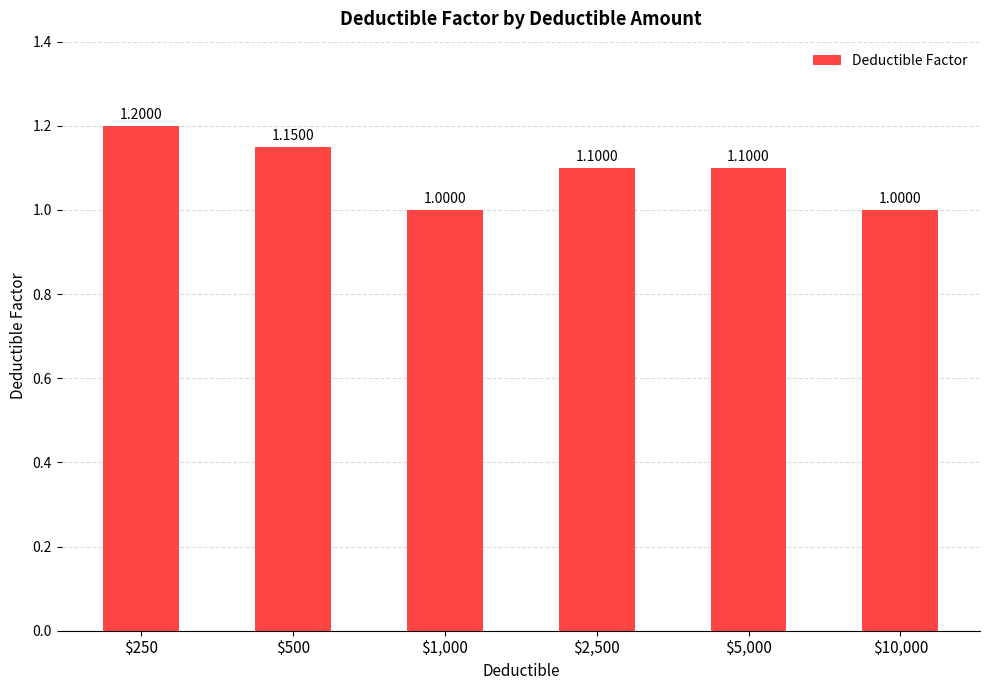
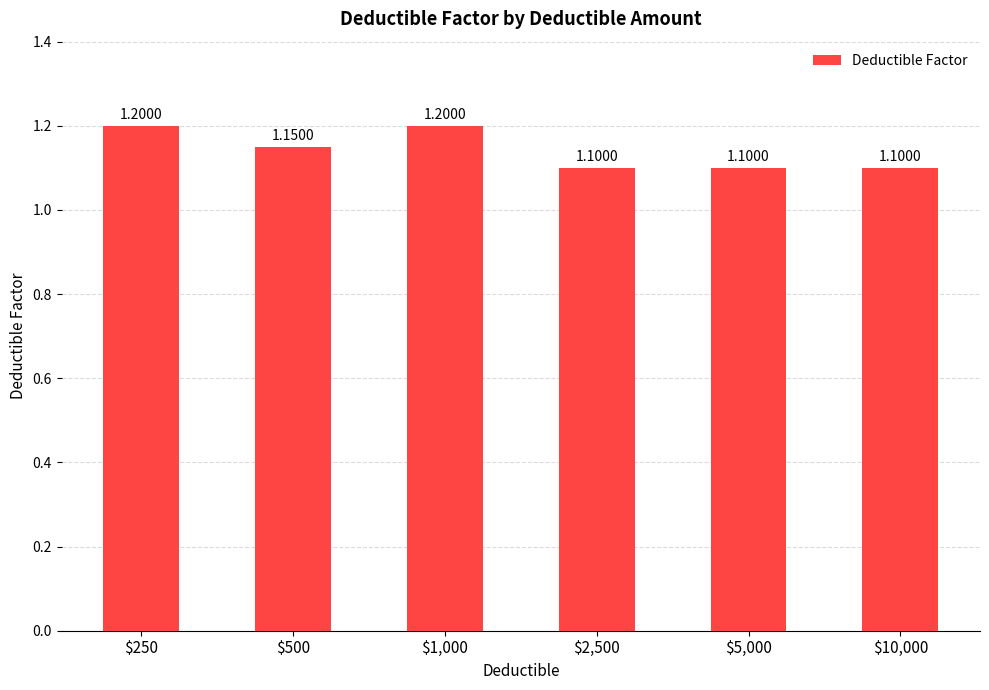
$1,000: 1.0000 -> 1.2000
$10,000: 1.0000 -> 1.1000
